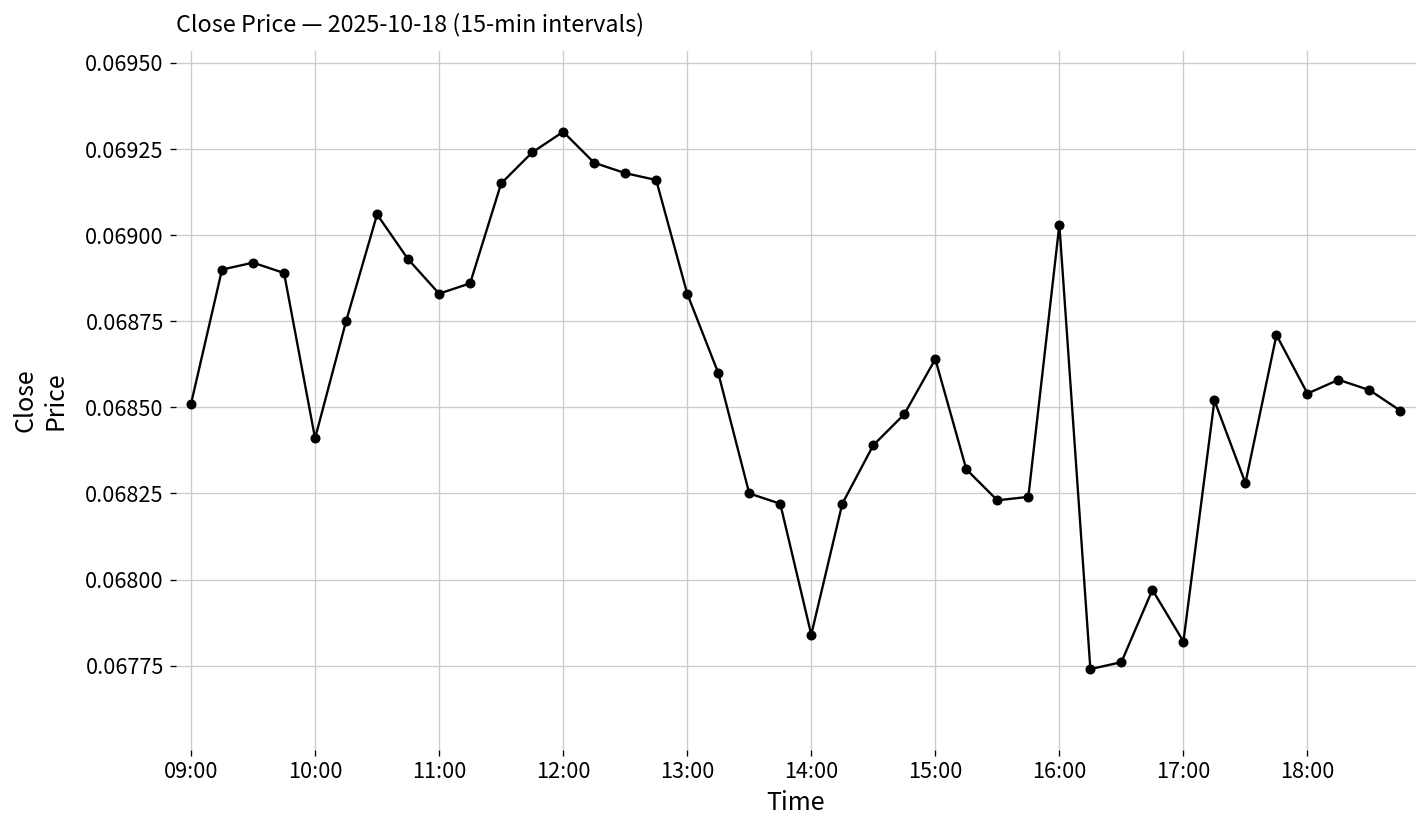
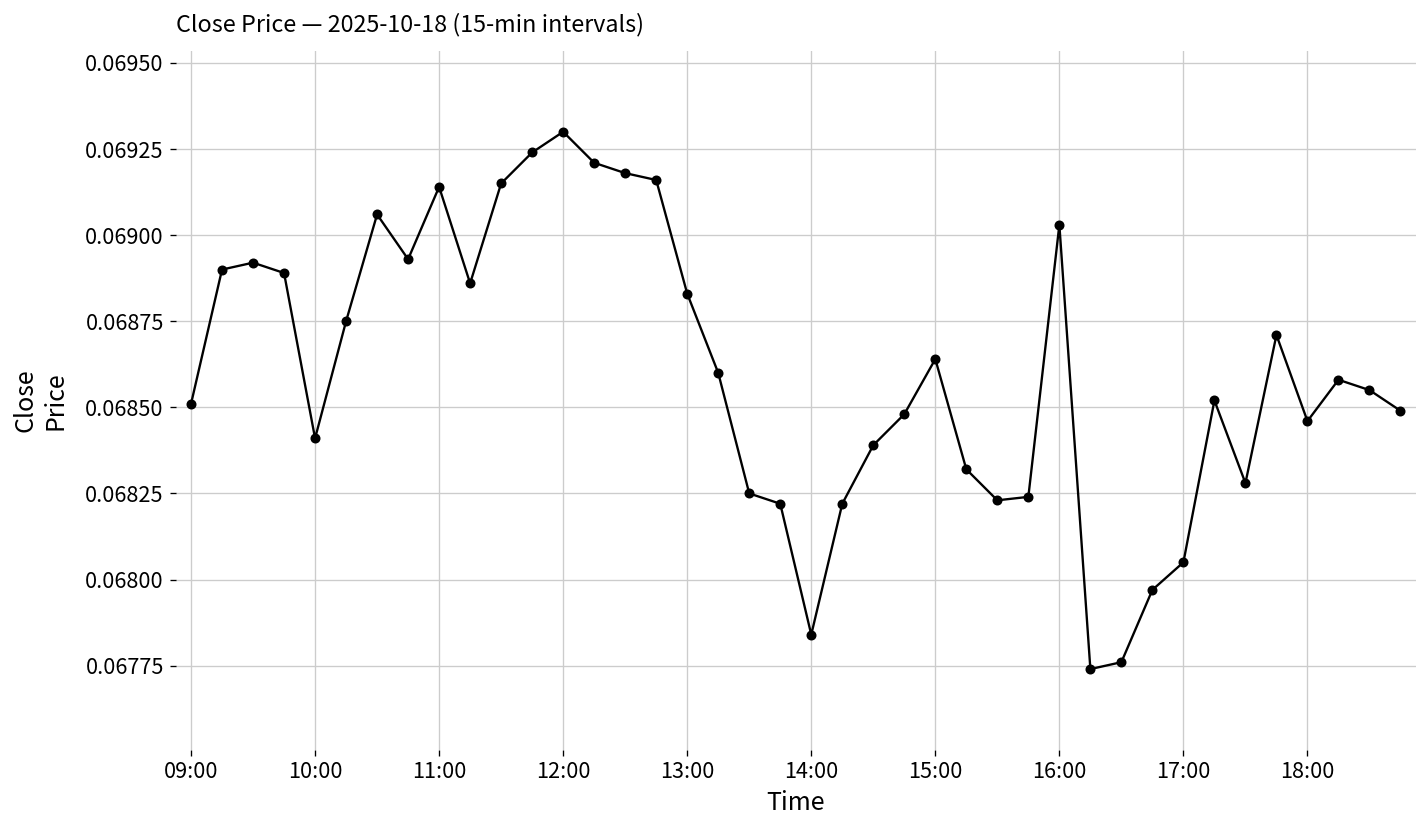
11:00: 0.06883 -> 0.06914
17:00: 0.06782 -> 0.06805
18:00: 0.06854 -> 0.06846
